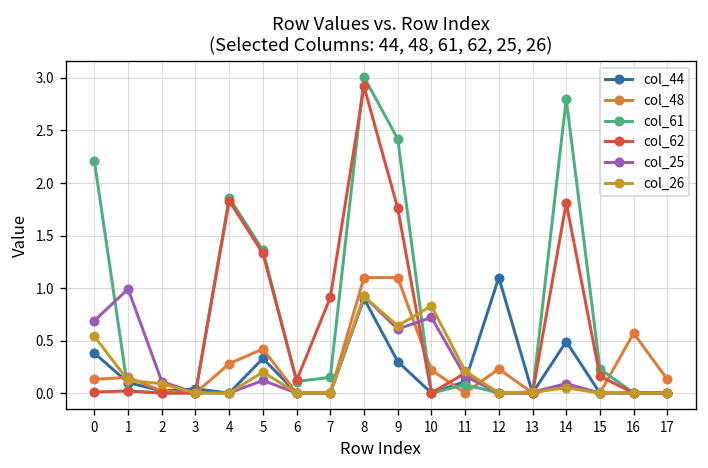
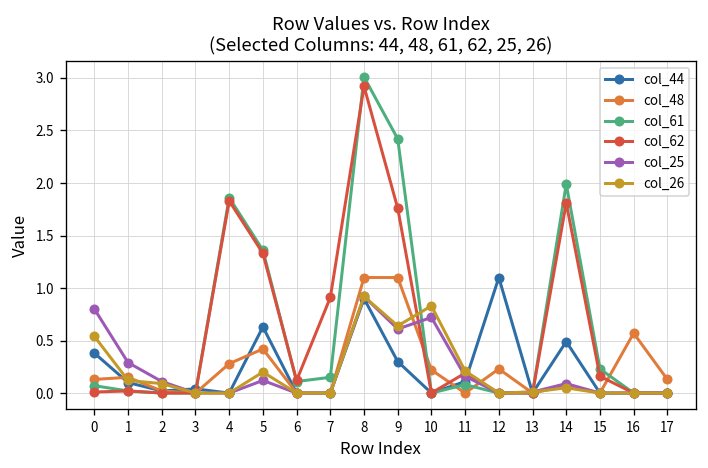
col_61, 0: 2.2 -> 0.1
col_25, 0: 0.7 -> 0.8
col_25, 1: 1.0 -> 0.3
col_44, 5: 0.3 -> 0.6
col_61, 14: 2.8 -> 2.0
